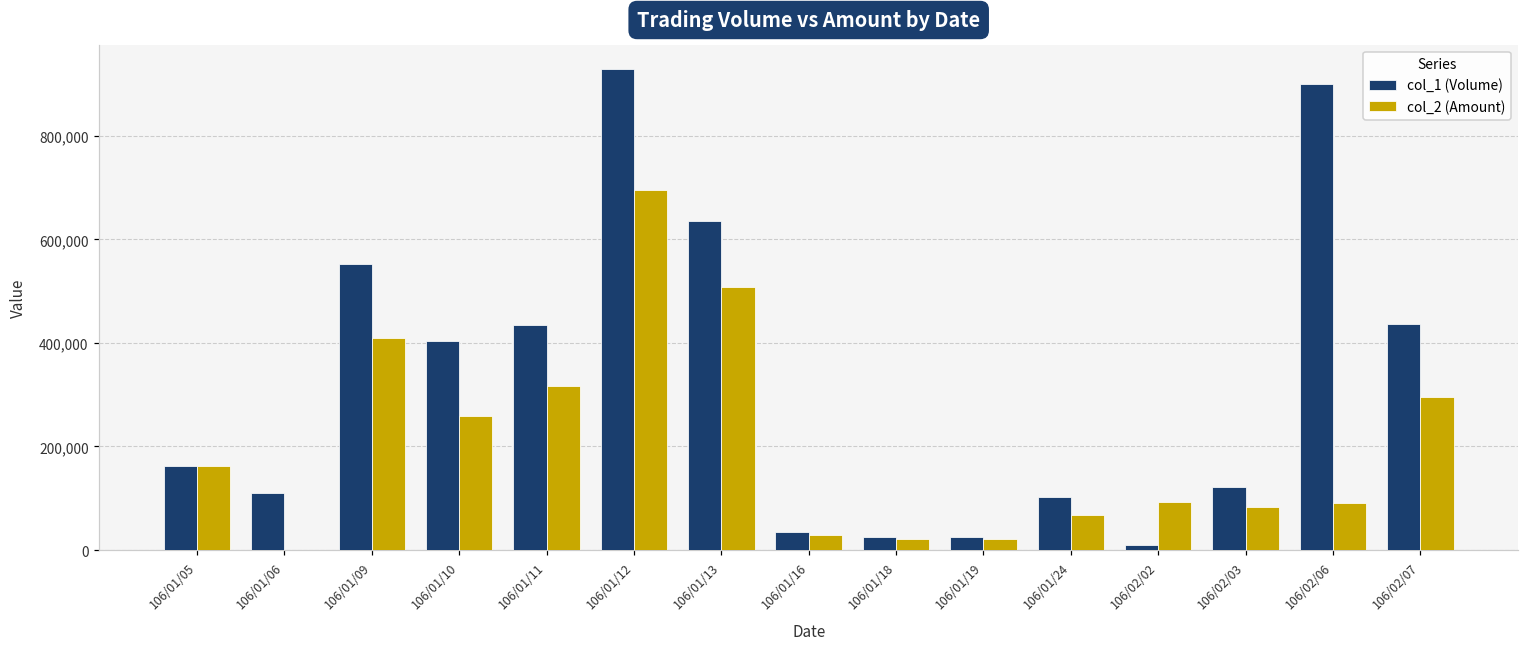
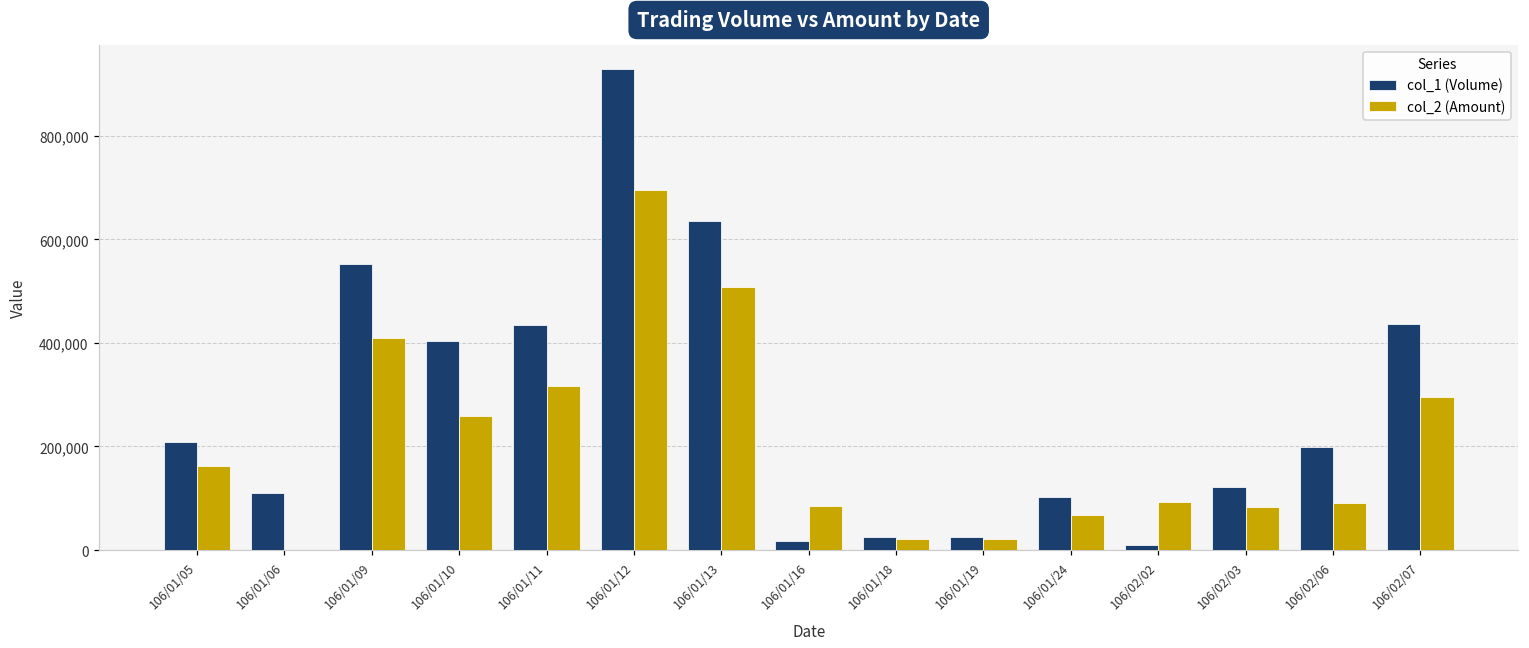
col_1 (Volume), 106/01/05: 160,000 -> 210,000
col_1 (Volume), 106/01/16: 40,000 -> 20,000
col_2 (Amount), 106/01/16: 30,000 -> 90,000
col_1 (Volume), 106/02/06: 900,000 -> 200,000
